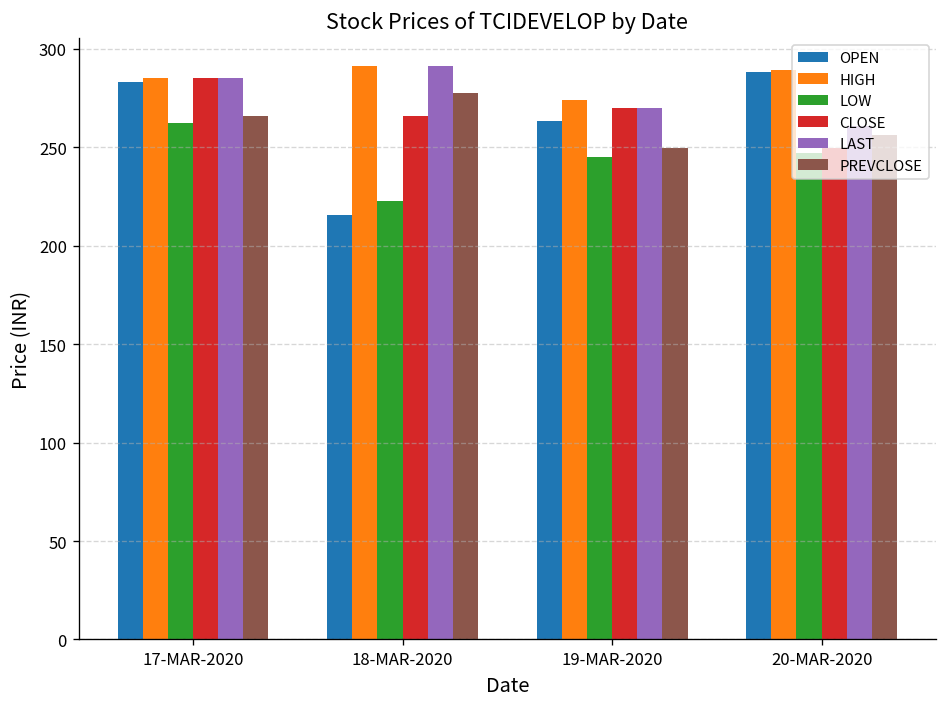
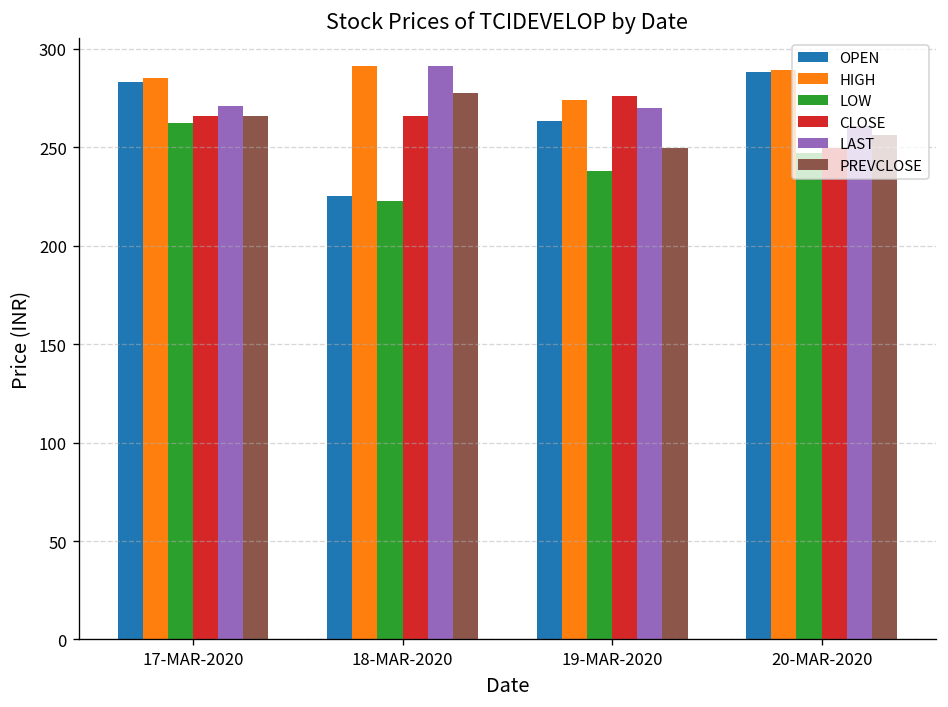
CLOSE, 17-MAR-2020: 285 -> 266
LAST, 17-MAR-2020: 285 -> 271
OPEN, 18-MAR-2020: 216 -> 225
LOW, 19-MAR-2020: 245 -> 238
CLOSE, 19-MAR-2020: 270 -> 276
